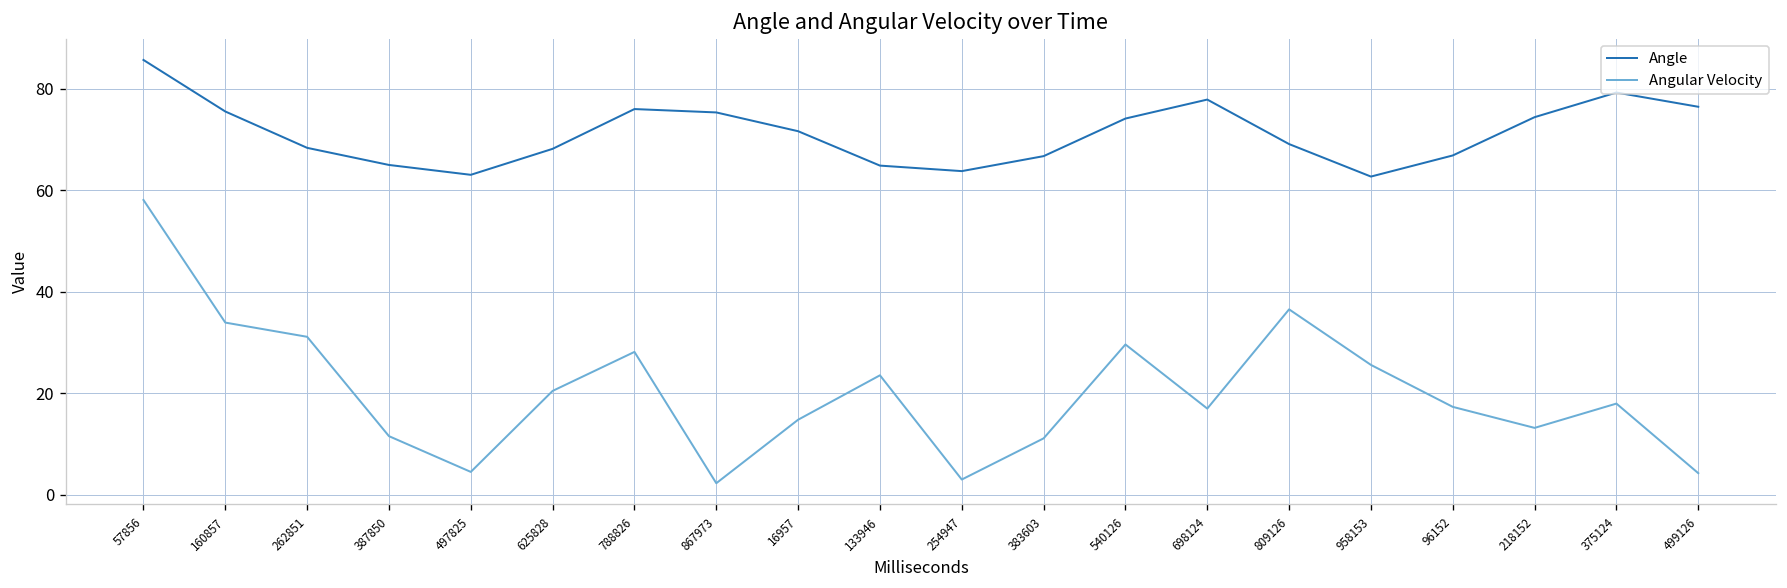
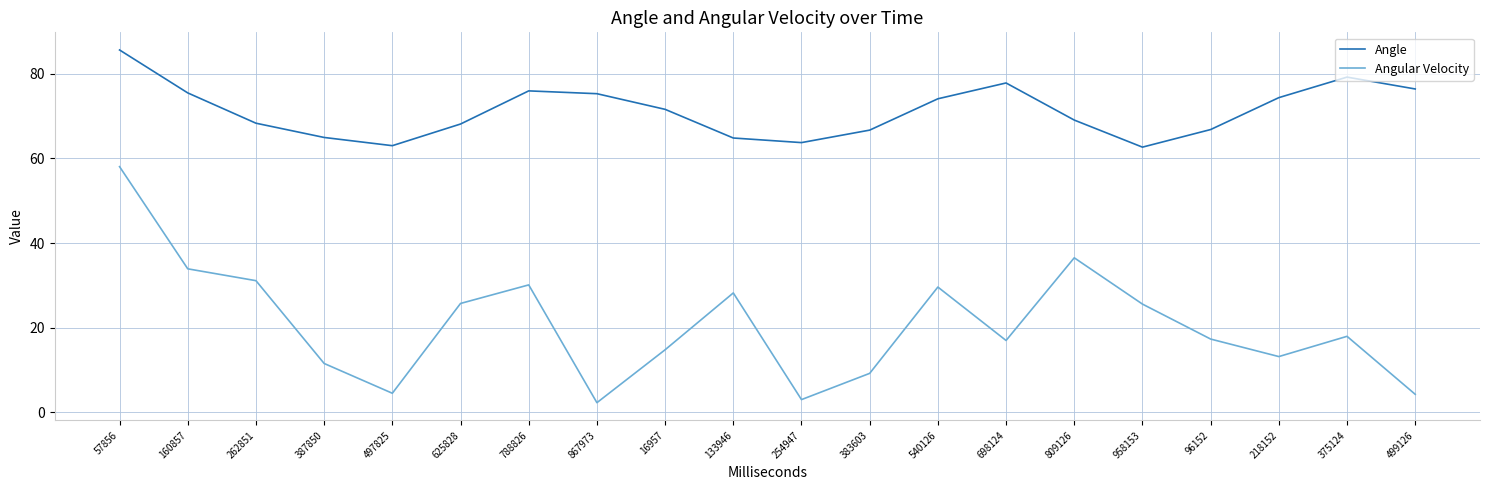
Angular Velocity, 625828: 20 -> 26
Angular Velocity, 788826: 28 -> 30
Angular Velocity, 133946: 24 -> 28
Angular Velocity, 383603: 11 -> 9
